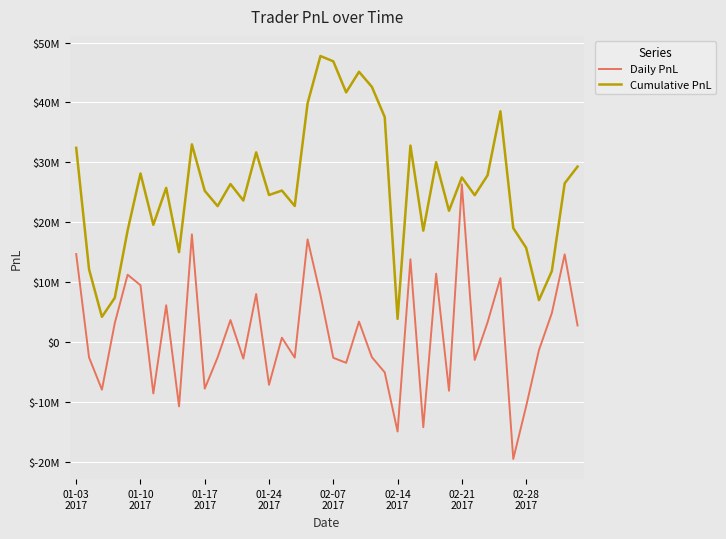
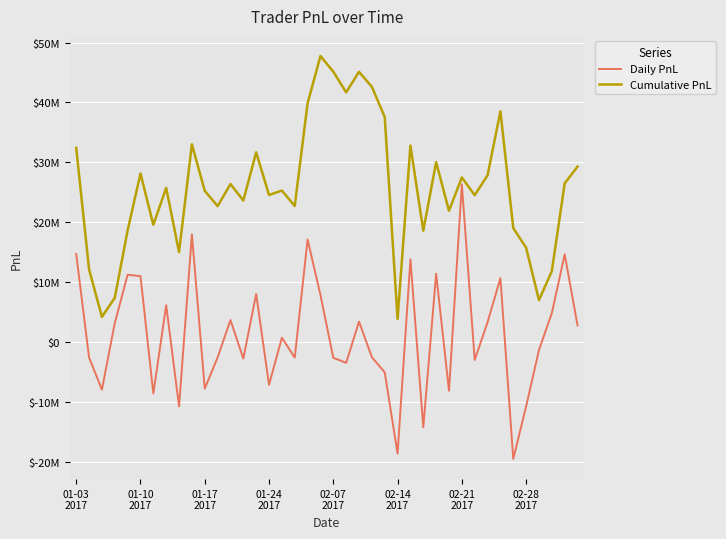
Daily PnL, 01-10 2017: $10000000 -> $11000000
Cumulative PnL, 02-07 2017: $47000000 -> $45000000
Daily PnL, 02-14 2017: $-15000000 -> $-19000000
